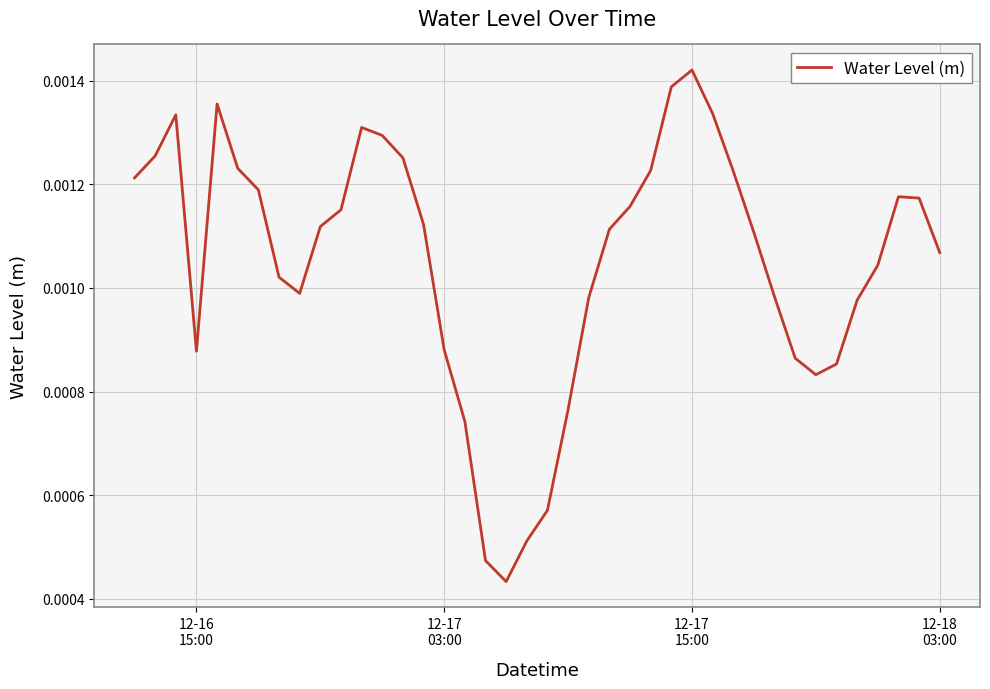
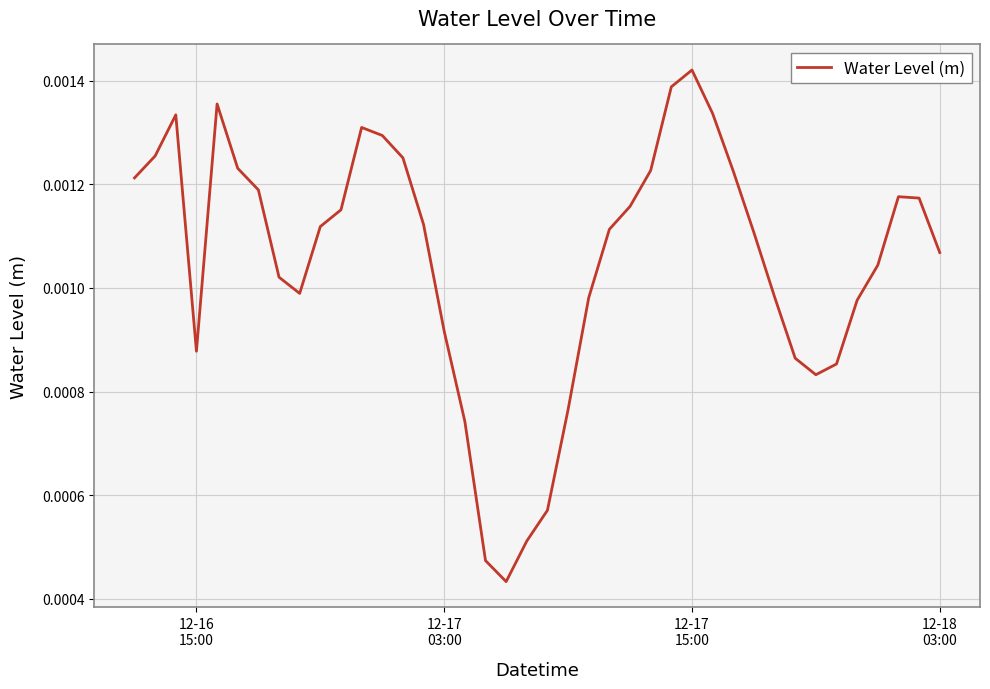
12-17 03:00: 0.00088 -> 0.00092
